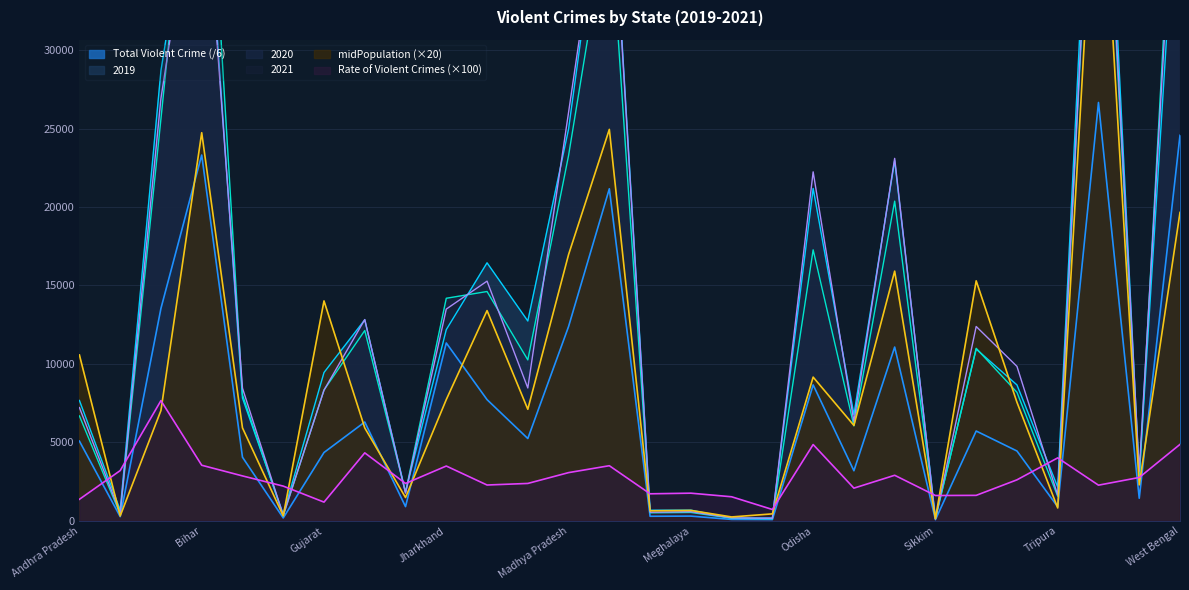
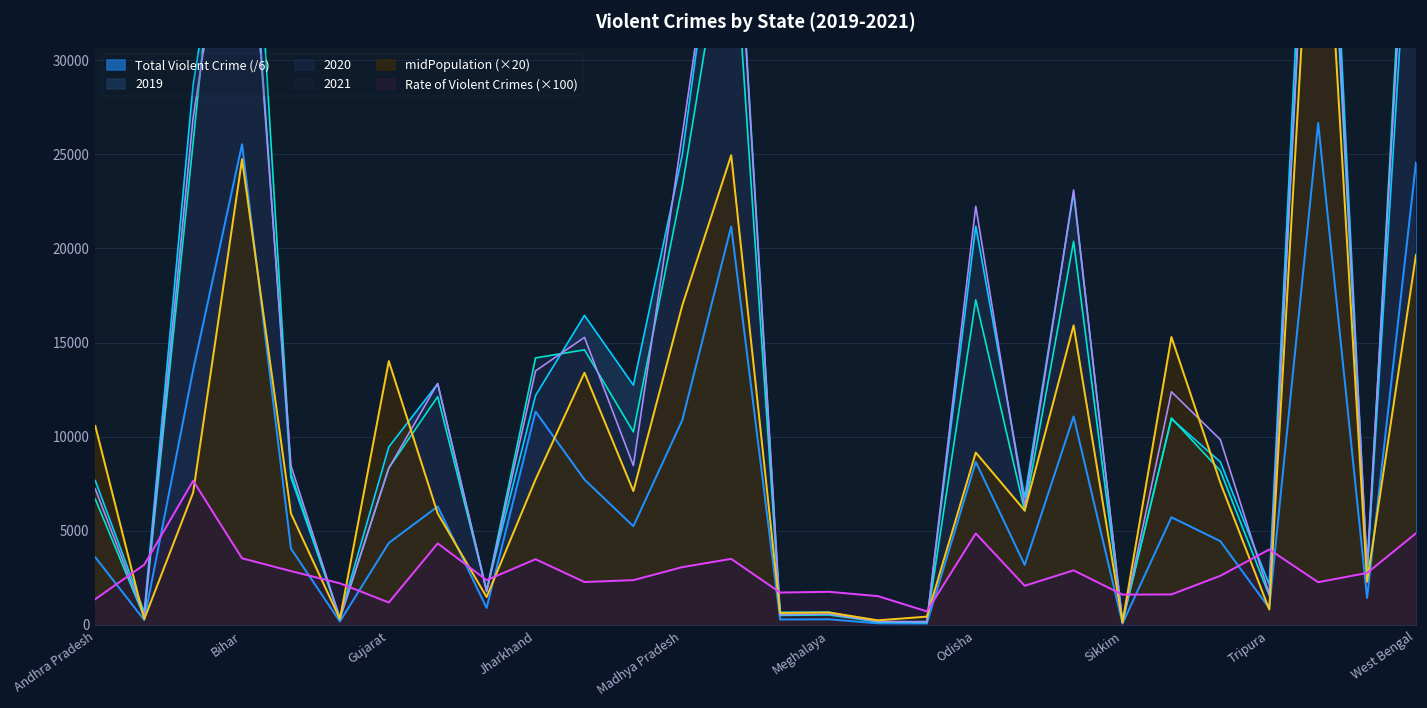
Total Violent Crime (/6), Andhra Pradesh: 5100 -> 3600
Total Violent Crime (/6), Bihar: 23300 -> 25500
Total Violent Crime (/6), Madhya Pradesh: 12400 -> 10900
